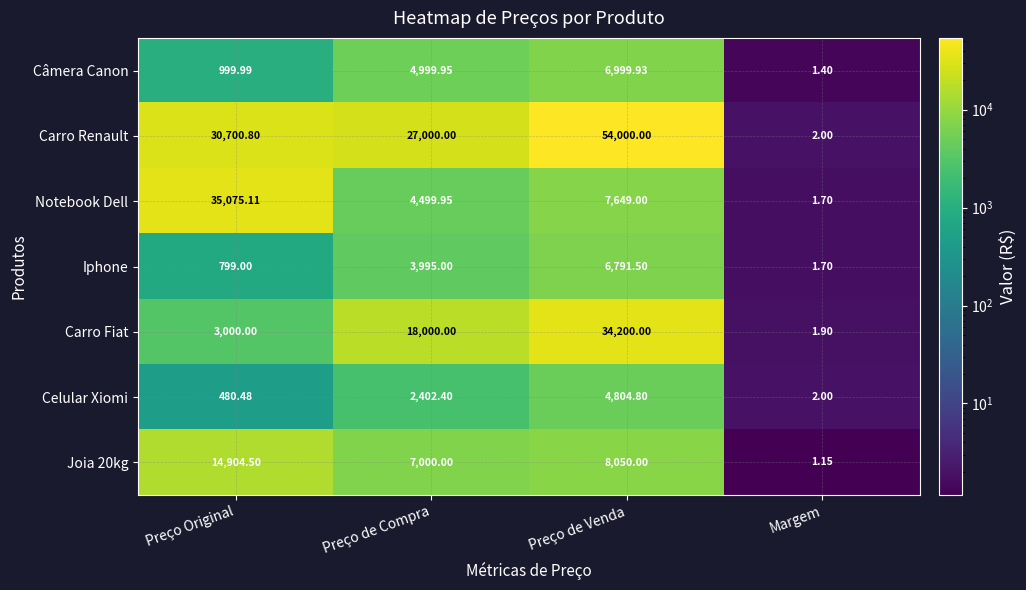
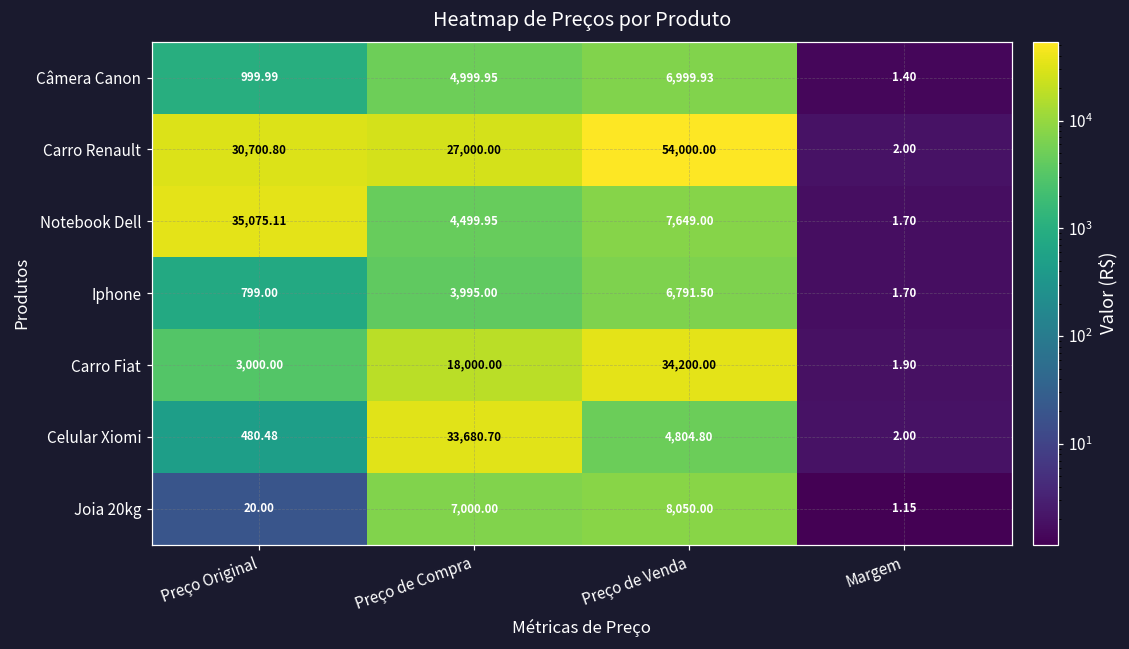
Celular Xiomi, Preço de Compra: 2,402.40 -> 33,680.70
Joia 20kg, Preço Original: 14,904.50 -> 20.00
